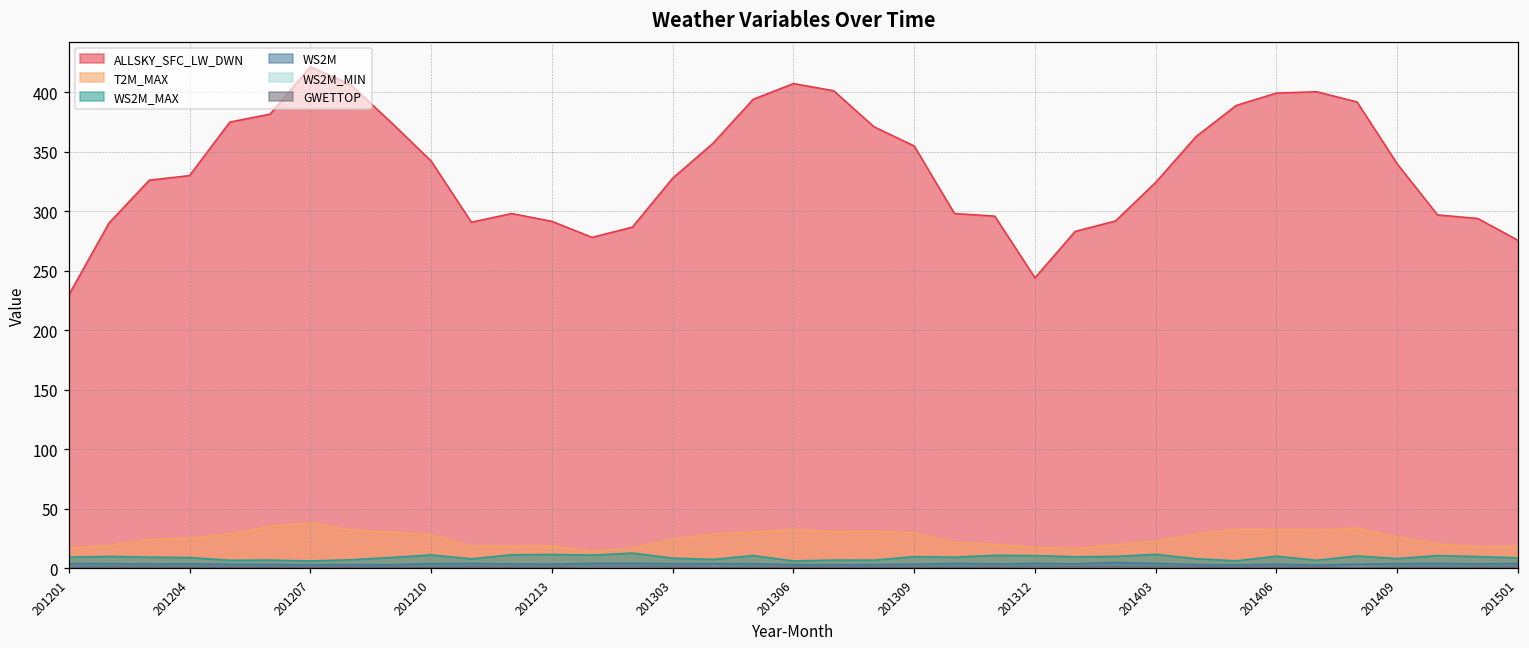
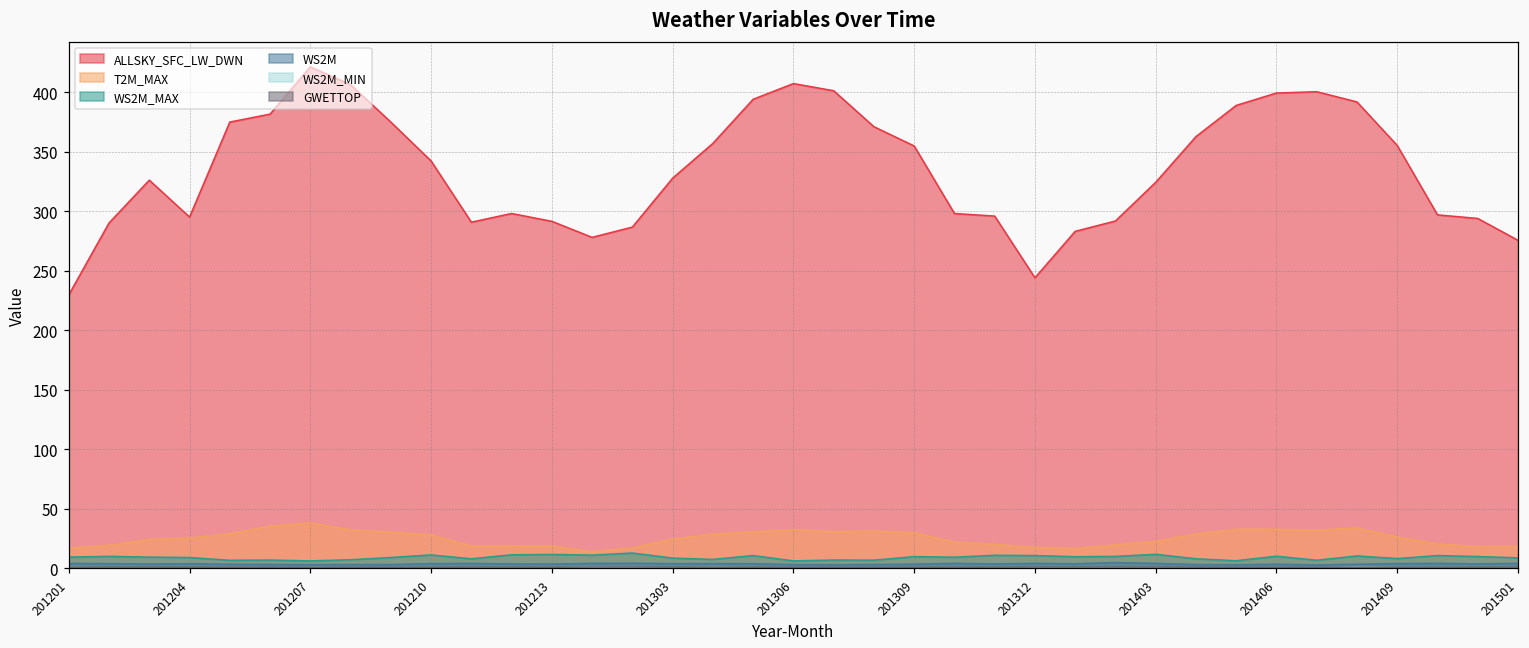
ALLSKY_SFC_LW_DWN, 201204: 330 -> 295
ALLSKY_SFC_LW_DWN, 201409: 340 -> 355
